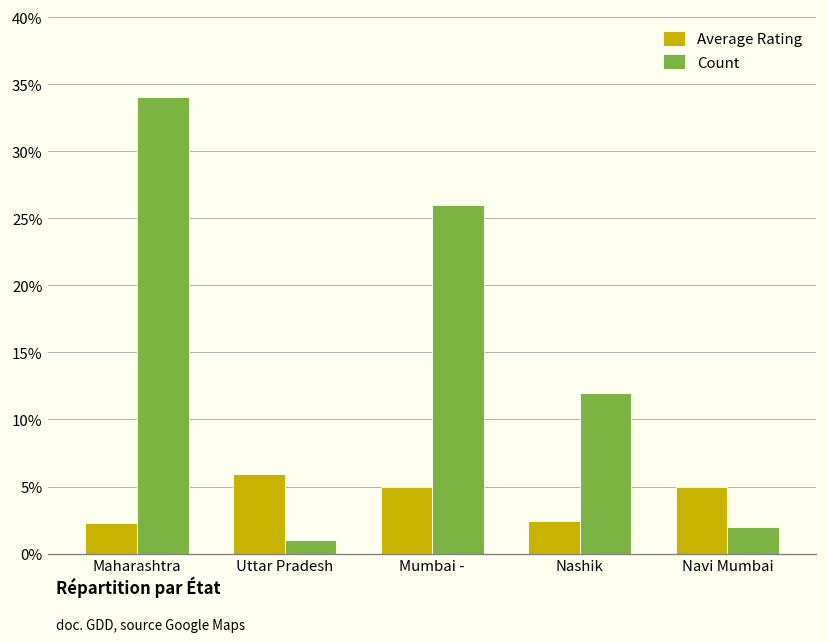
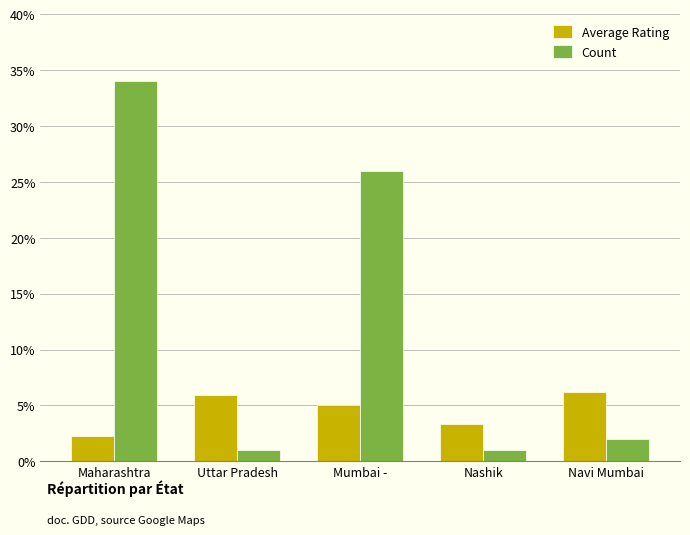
Average Rating, Nashik: 2.4% -> 3.3%
Count, Nashik: 12% -> 1%
Average Rating, Navi Mumbai: 5.0% -> 6.2%
